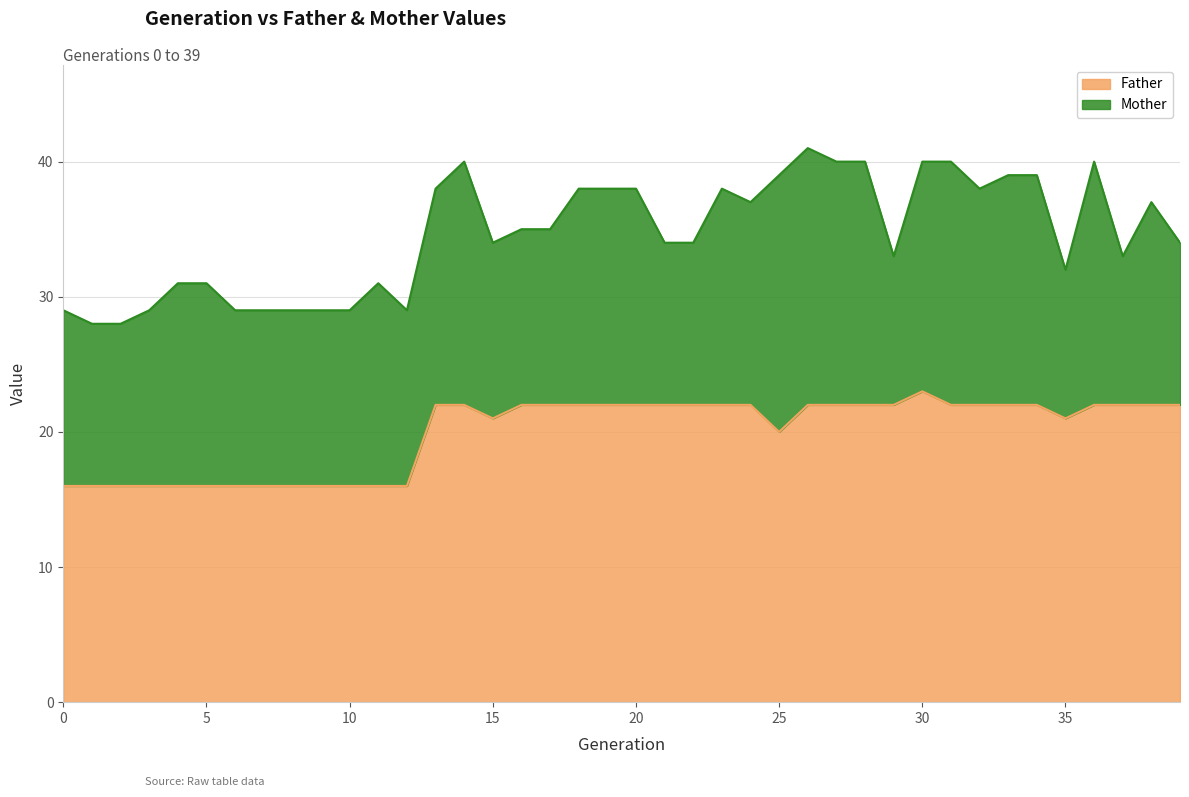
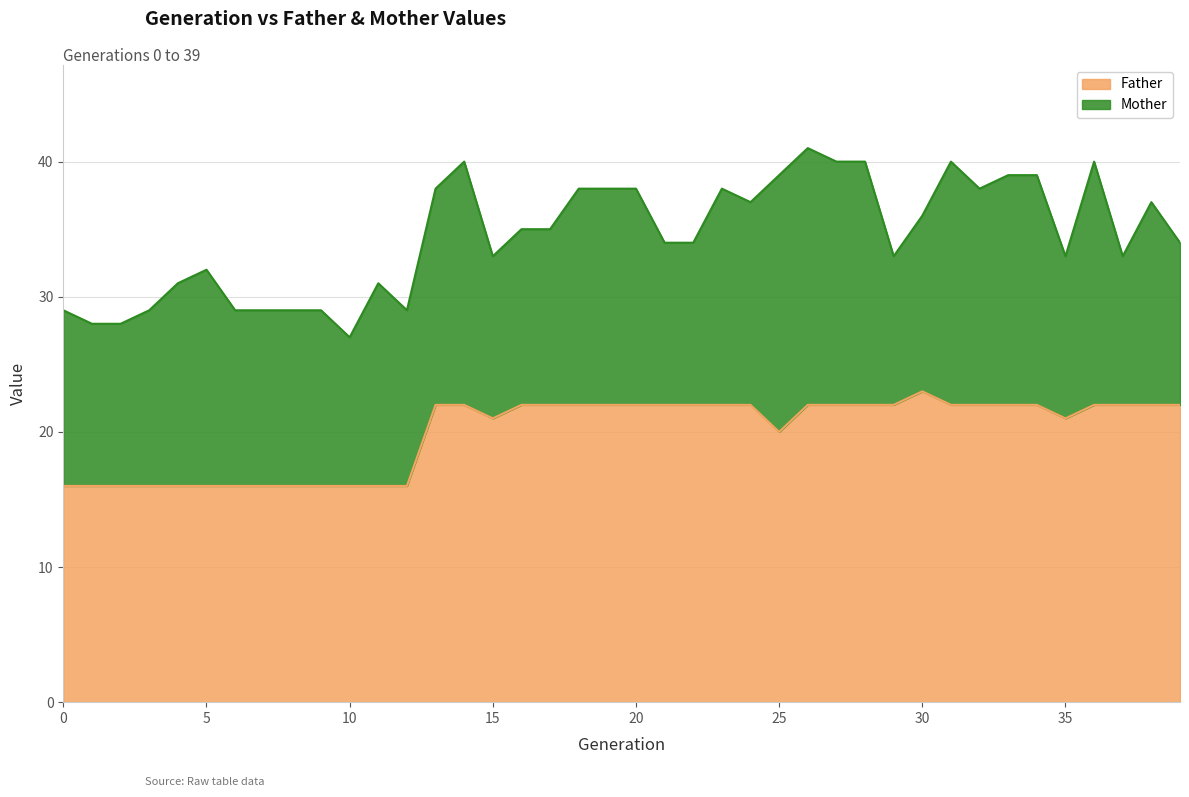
Mother, 5: 15 -> 16
Mother, 10: 13 -> 11
Mother, 15: 13 -> 12
Mother, 30: 17 -> 13
Mother, 35: 11 -> 12
